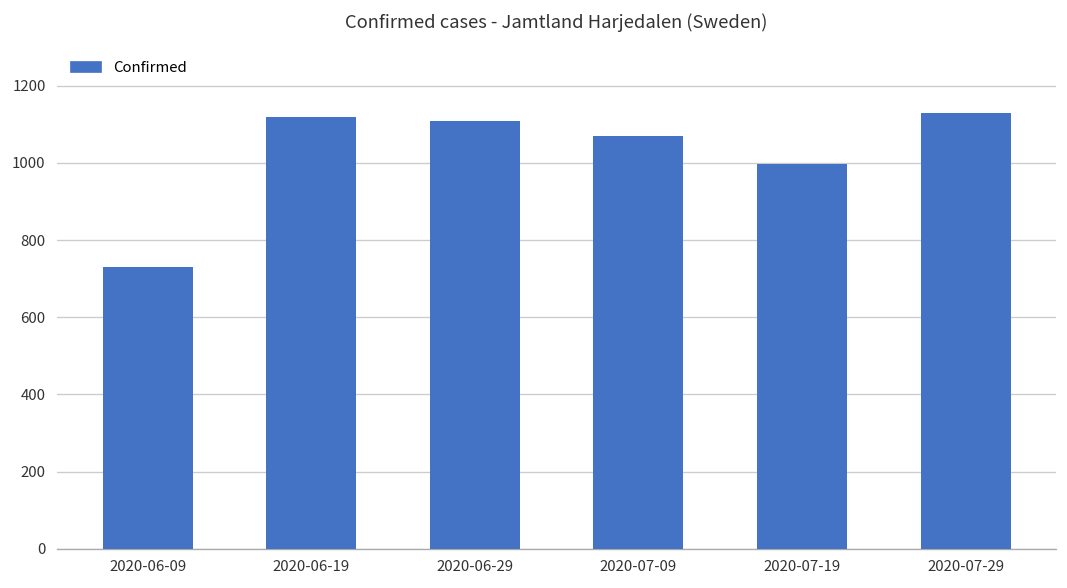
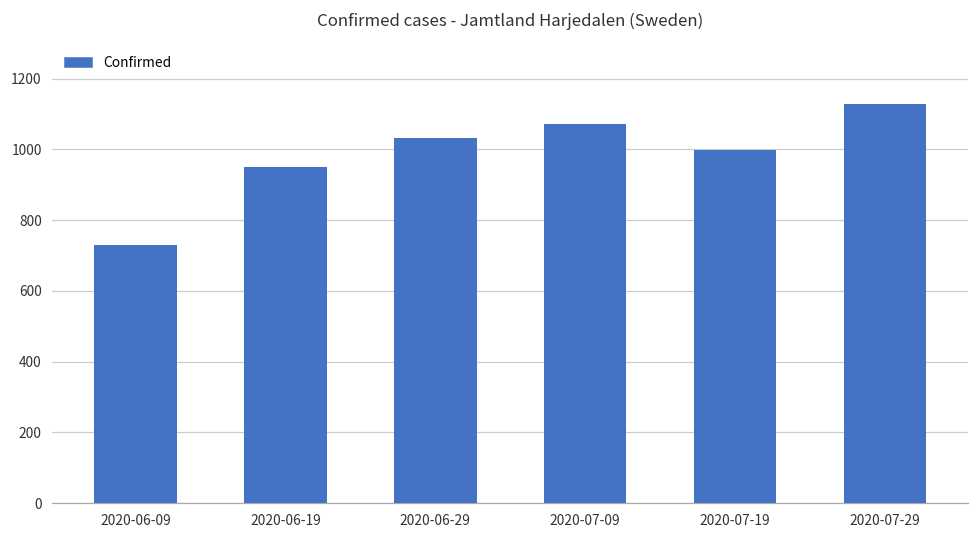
2020-06-19: 1120 -> 950
2020-06-29: 1110 -> 1030
